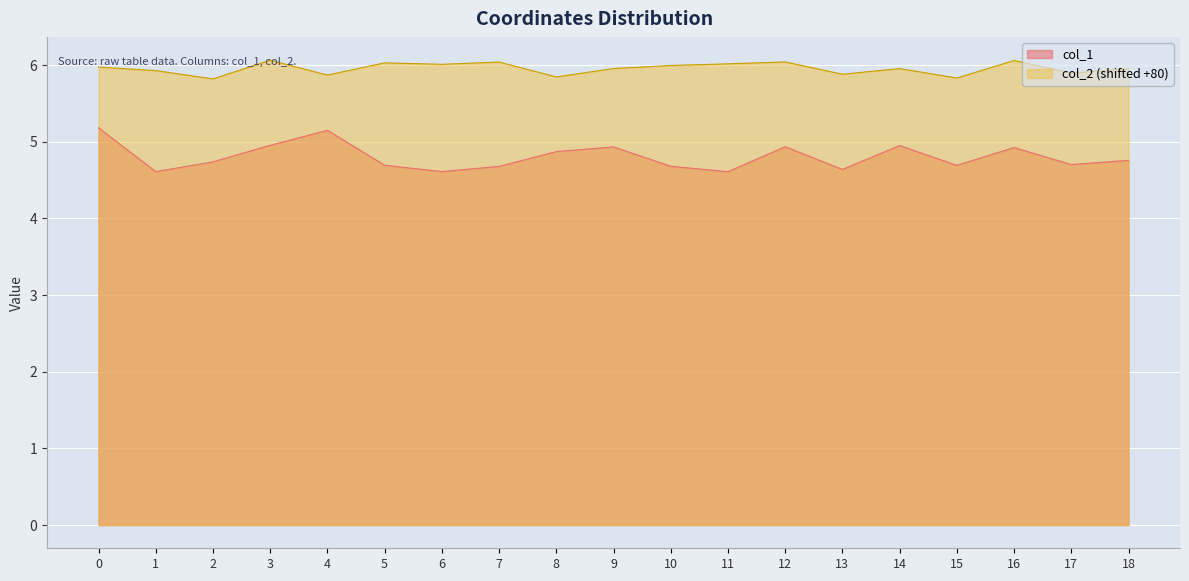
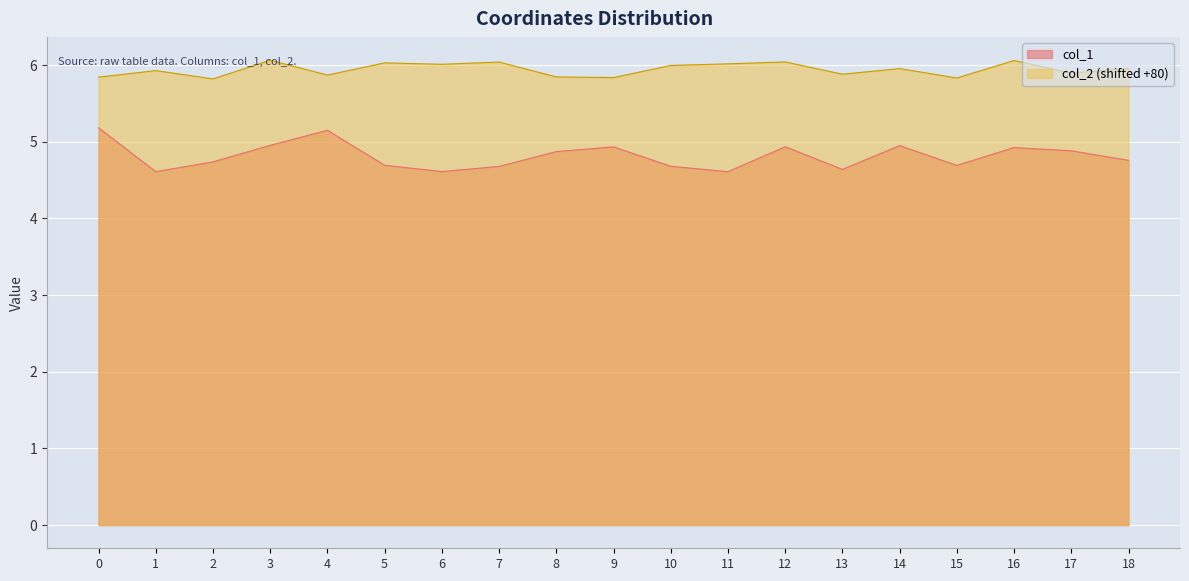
col_2 (shifted +80), 0: 6.0 -> 5.8
col_2 (shifted +80), 9: 6.0 -> 5.8
col_1, 17: 4.7 -> 4.9
